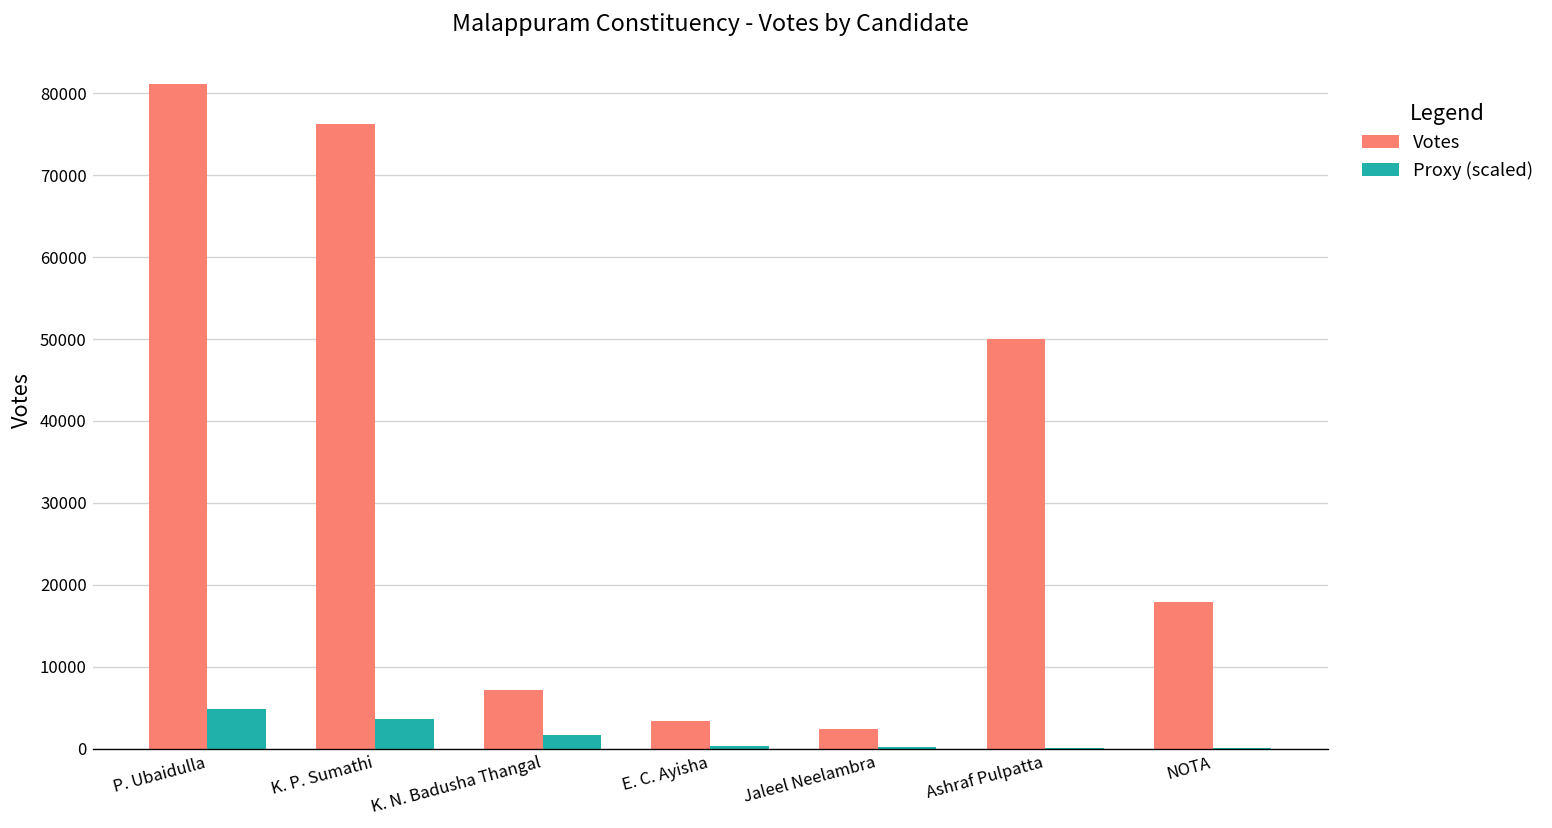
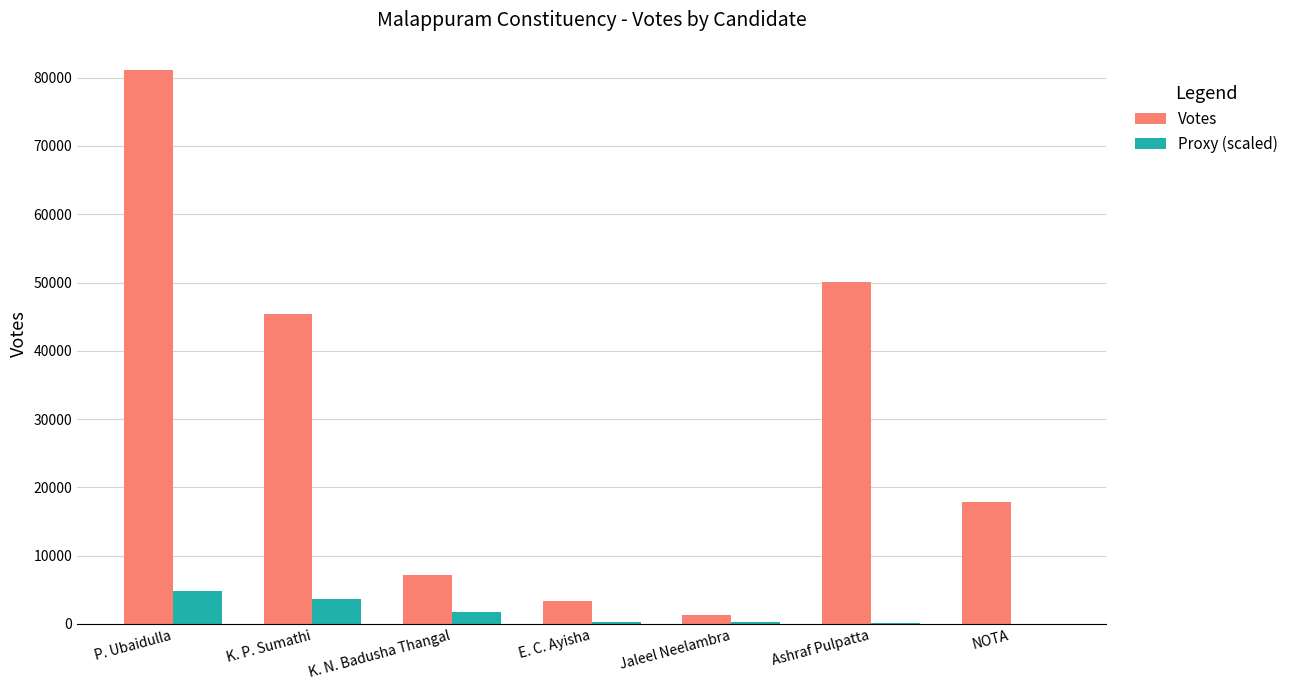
Votes, K. P. Sumathi: 76000 -> 45000
Votes, Jaleel Neelambra: 2000 -> 1000
